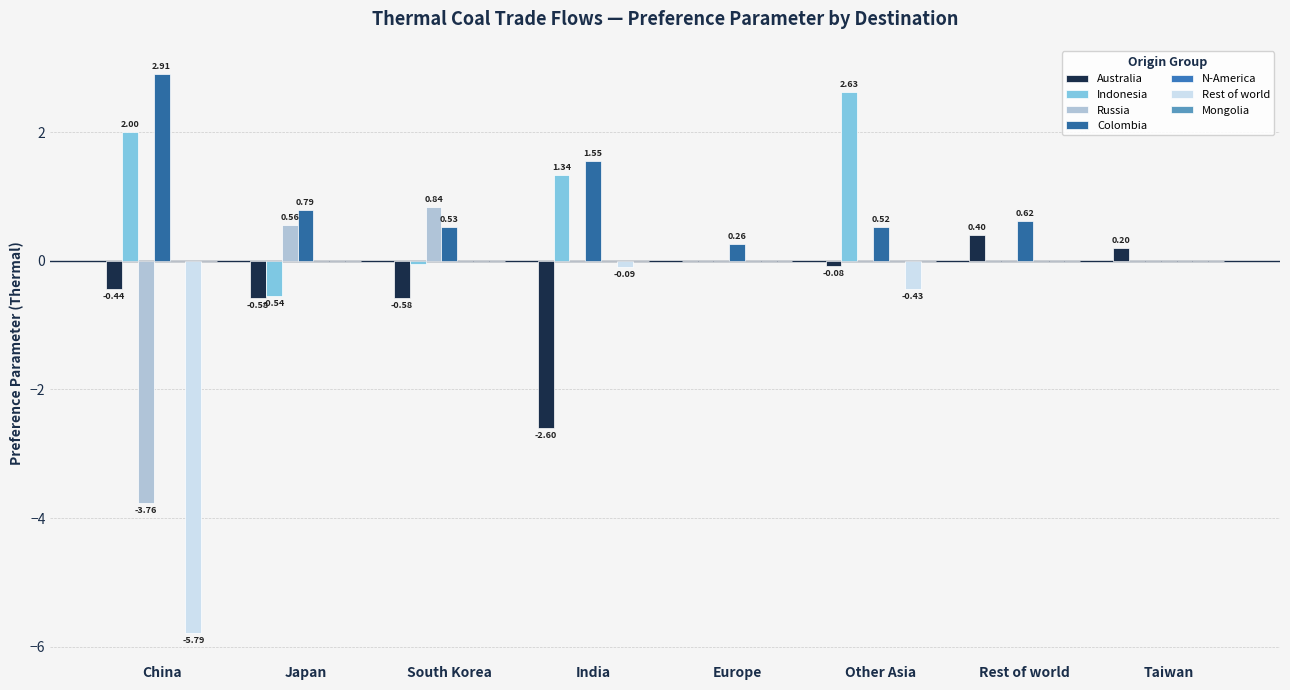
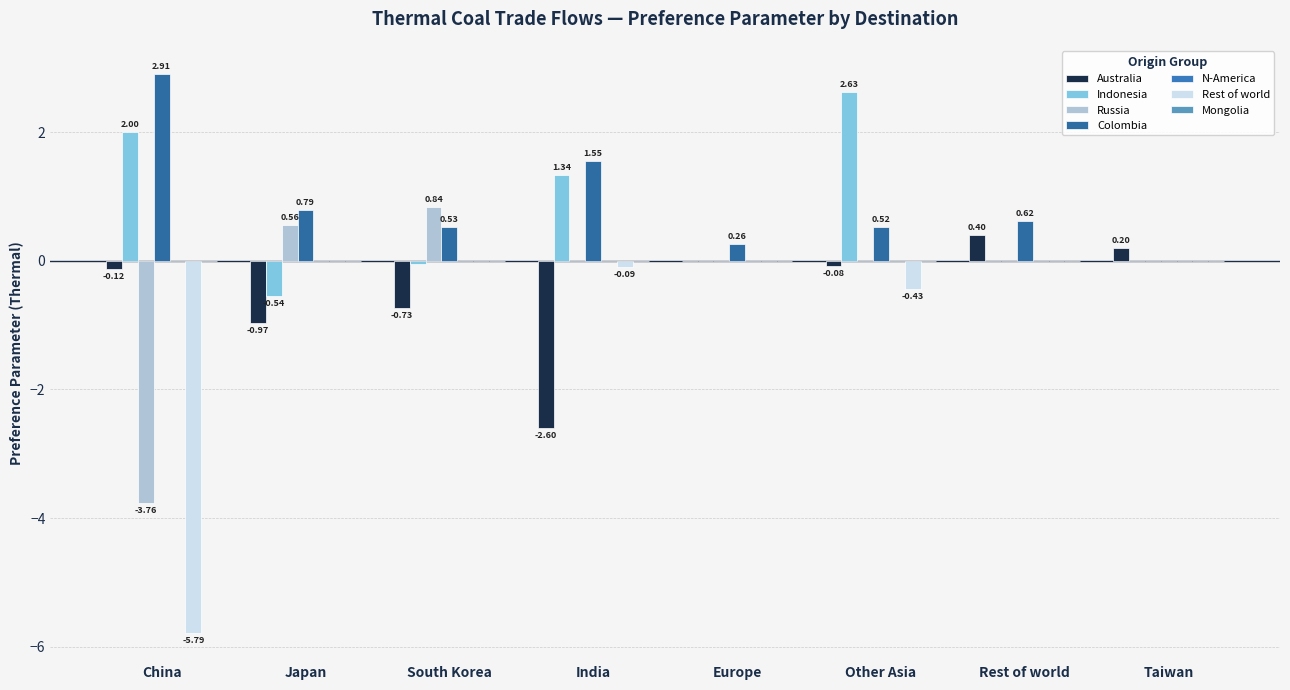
Australia, China: -0.44 -> -0.12
Australia, Japan: -0.58 -> -0.97
Australia, South Korea: -0.58 -> -0.73
